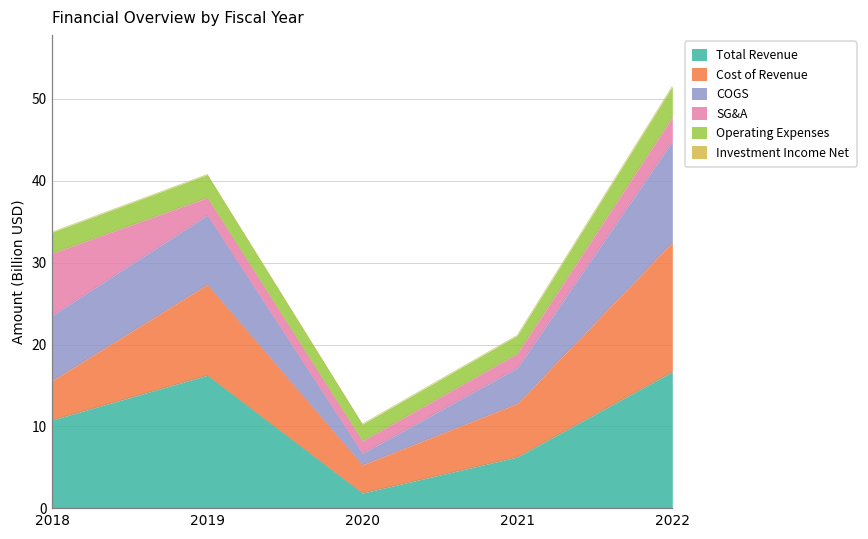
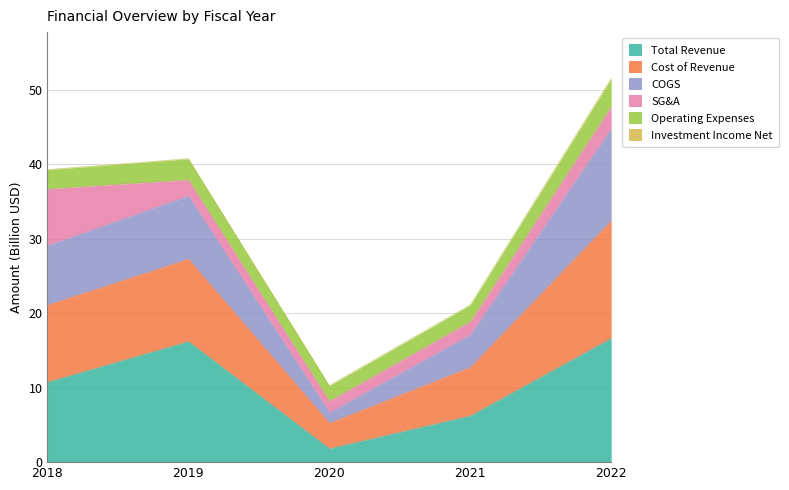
Cost of Revenue, 2018: 5 -> 10
